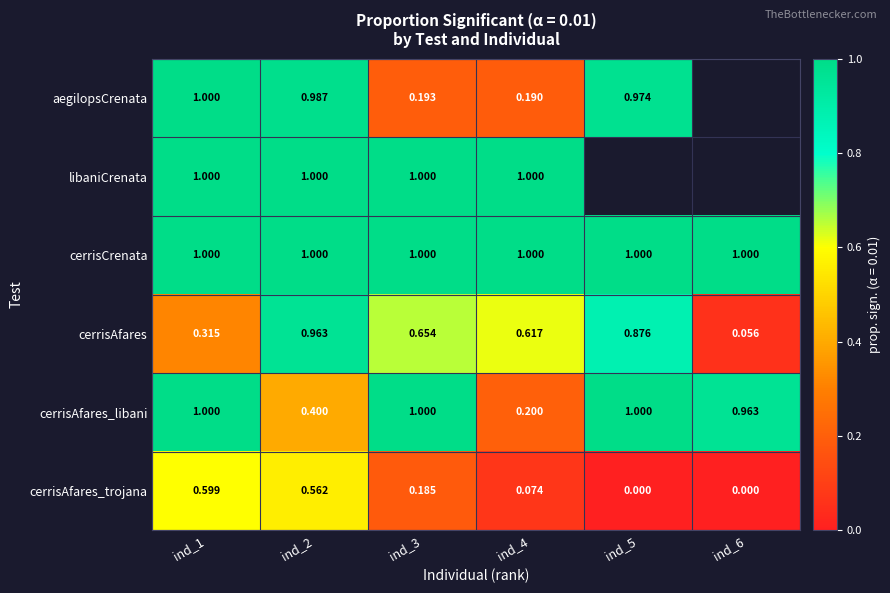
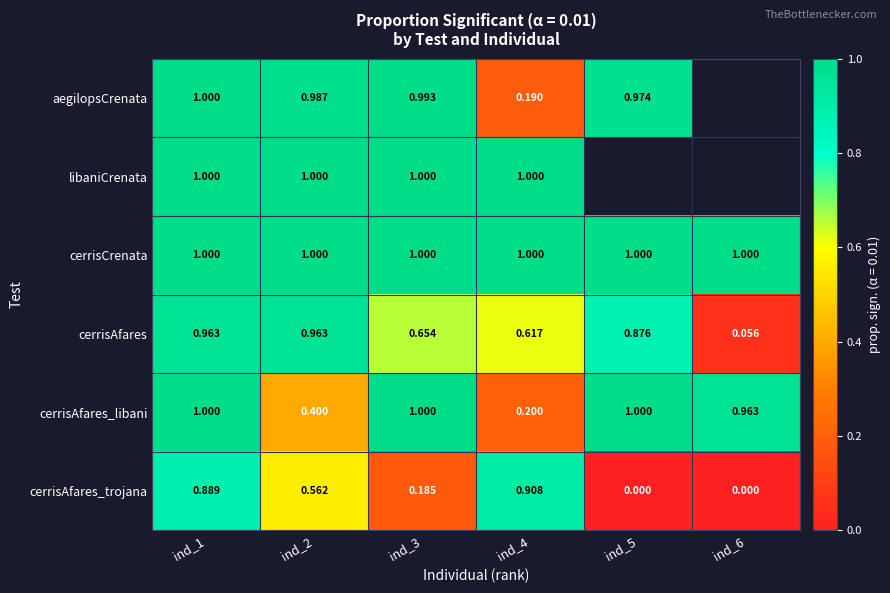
aegilopsCrenata, ind_3: 0.193 -> 0.993
cerrisAfares, ind_1: 0.315 -> 0.963
cerrisAfares_trojana, ind_1: 0.599 -> 0.889
cerrisAfares_trojana, ind_4: 0.074 -> 0.908
